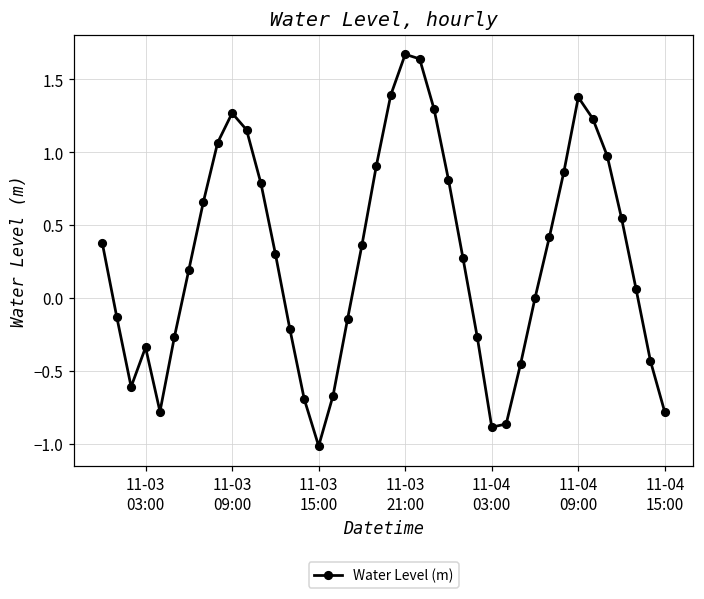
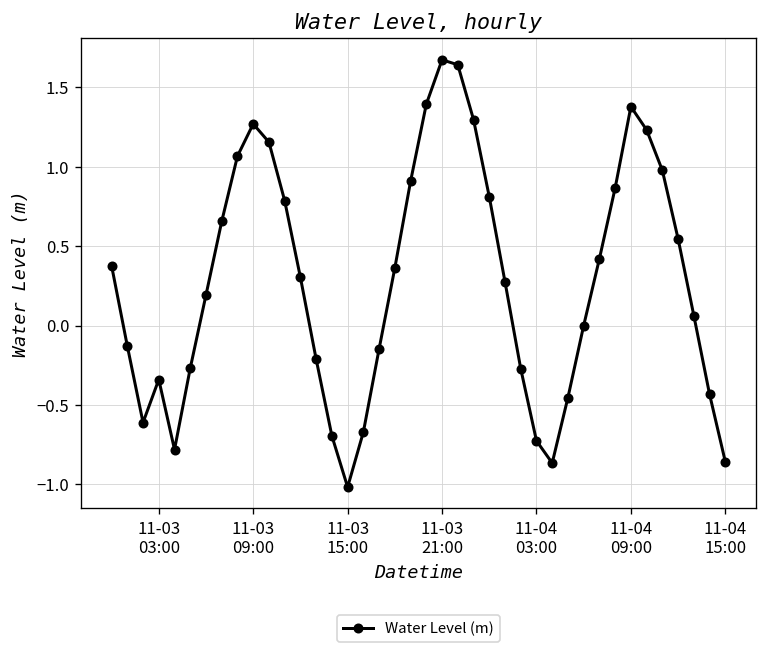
11-04 03:00: -0.89 -> -0.73
11-04 15:00: -0.79 -> -0.86
